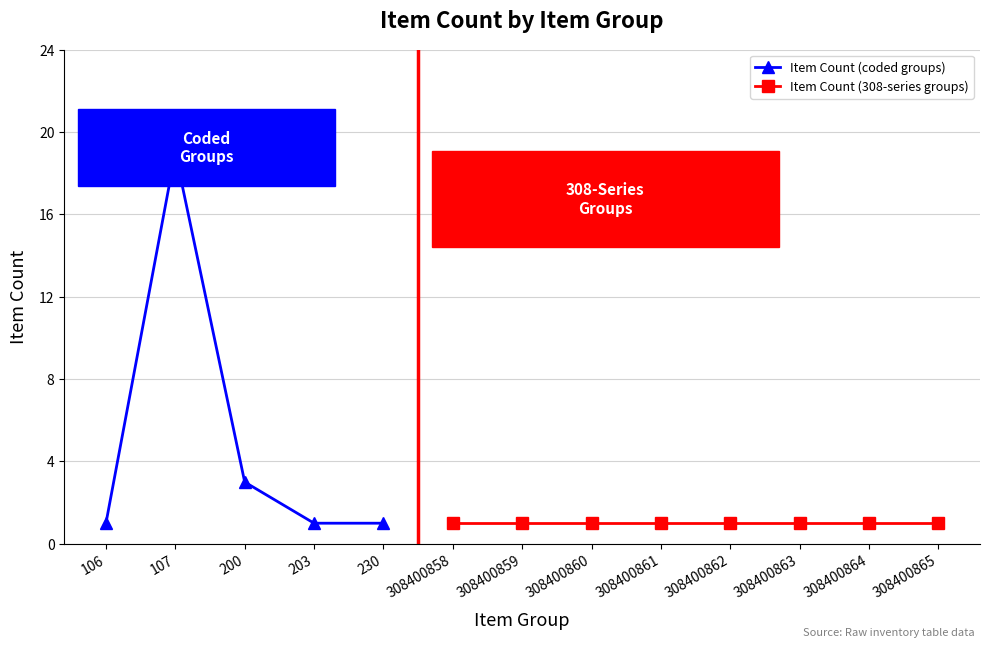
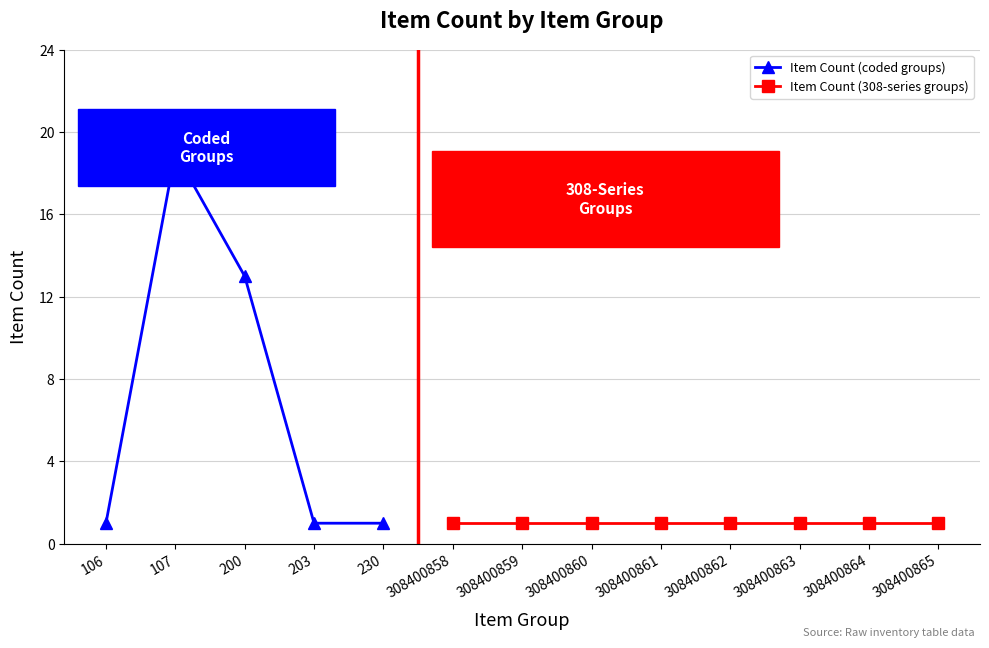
Item Count (coded groups), 200: 3 -> 13
